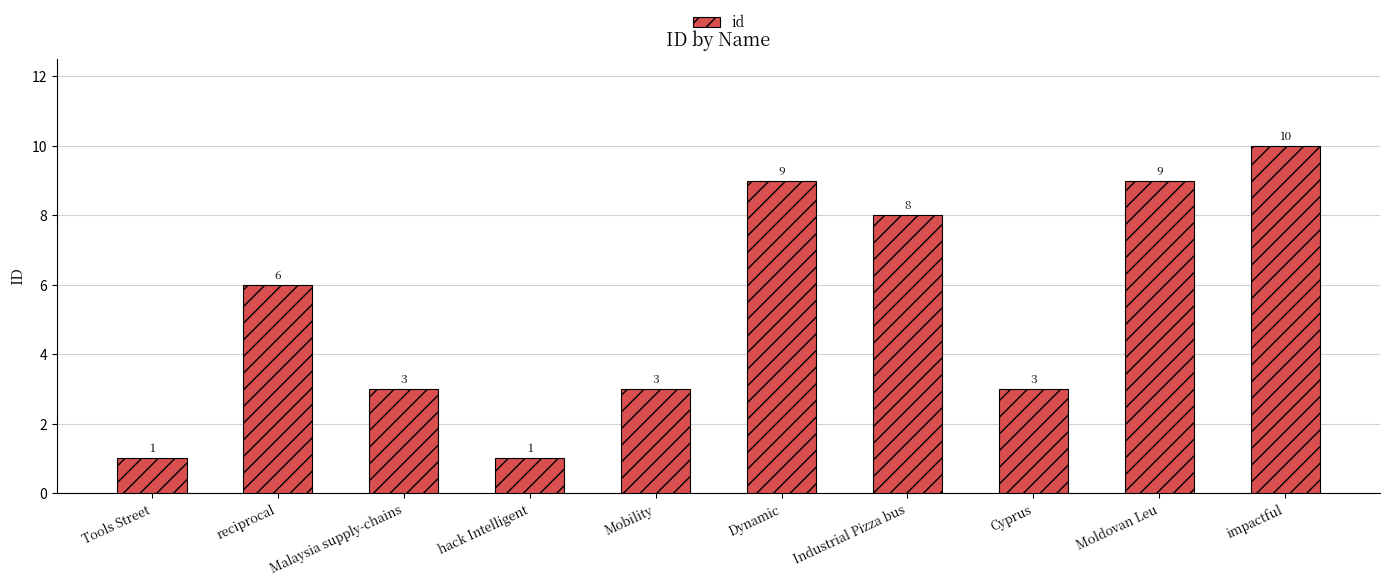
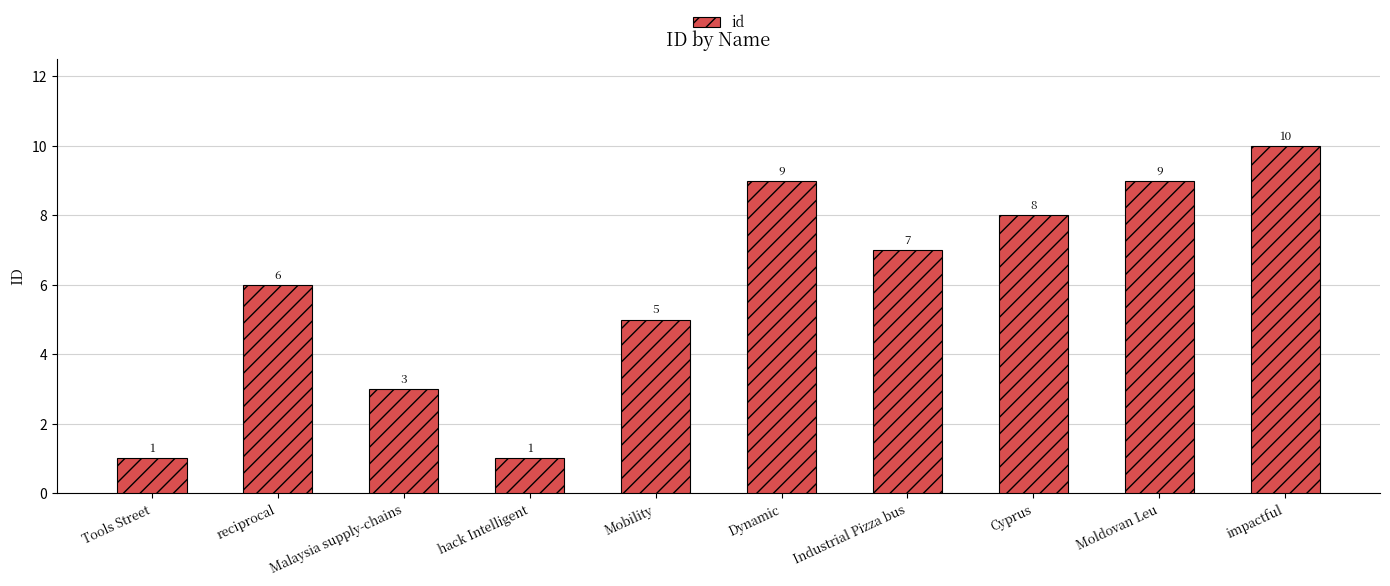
Mobility: 3 -> 5
Industrial Pizza bus: 8 -> 7
Cyprus: 3 -> 8
